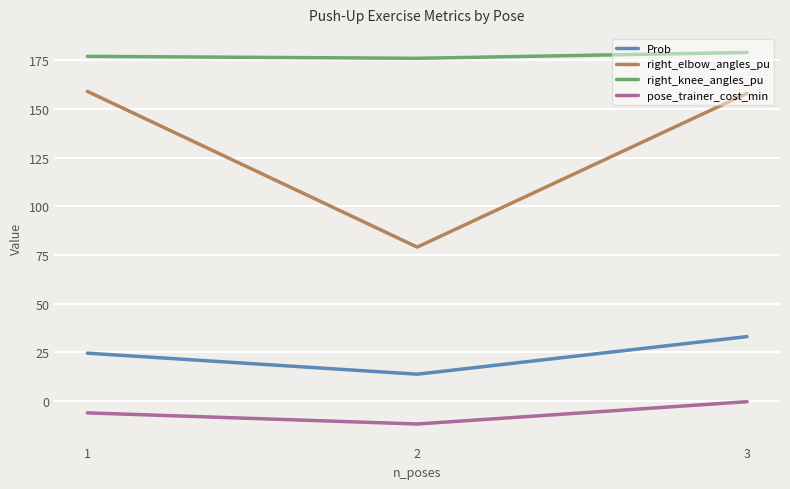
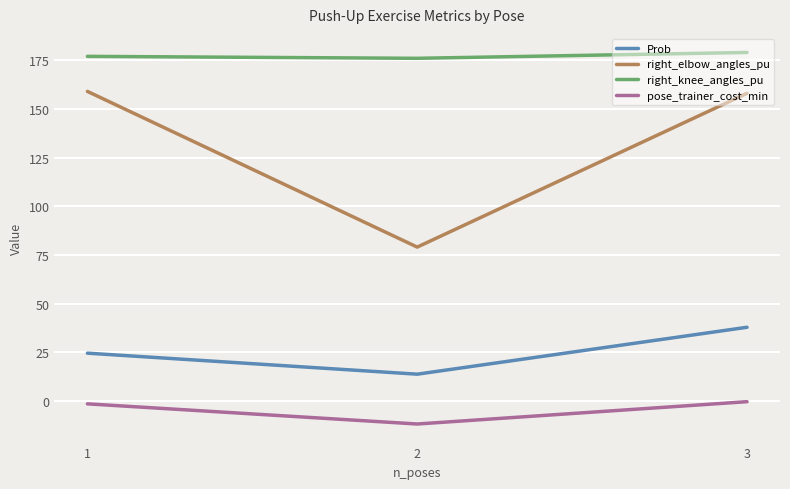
pose_trainer_cost_min, 1: -6 -> -2
Prob, 3: 33 -> 38
